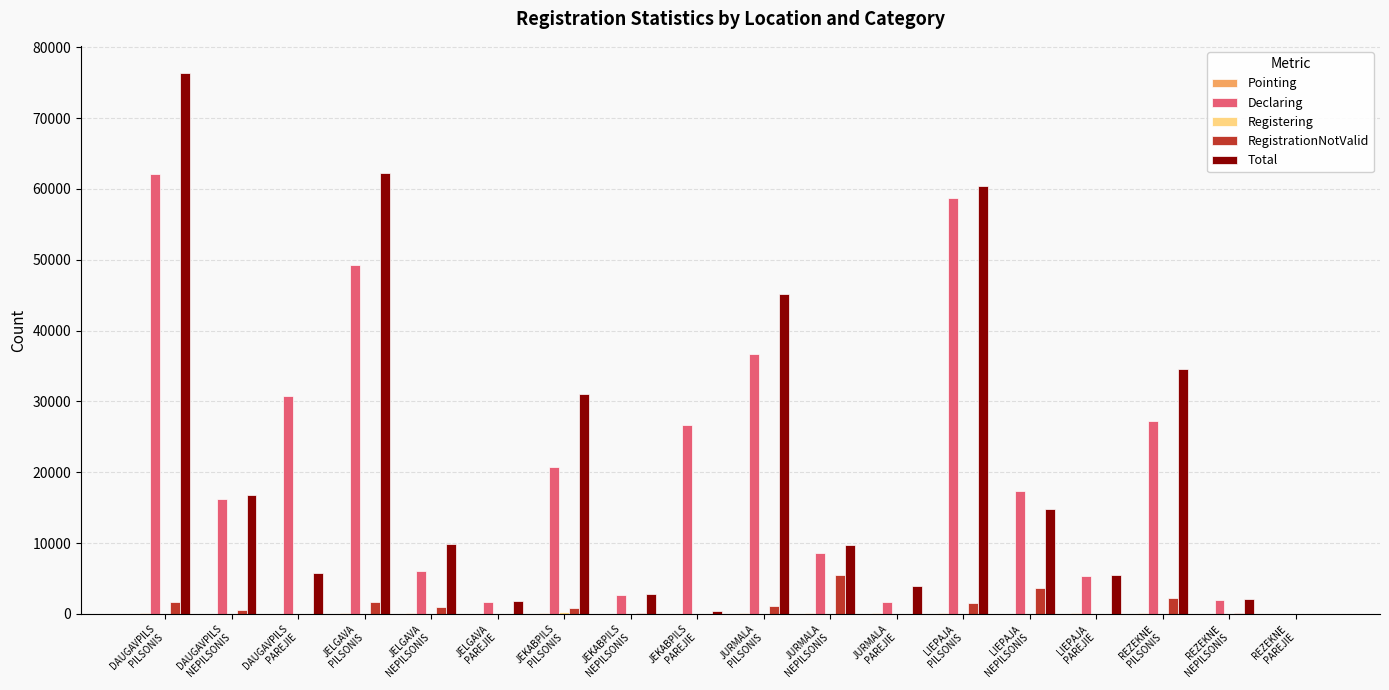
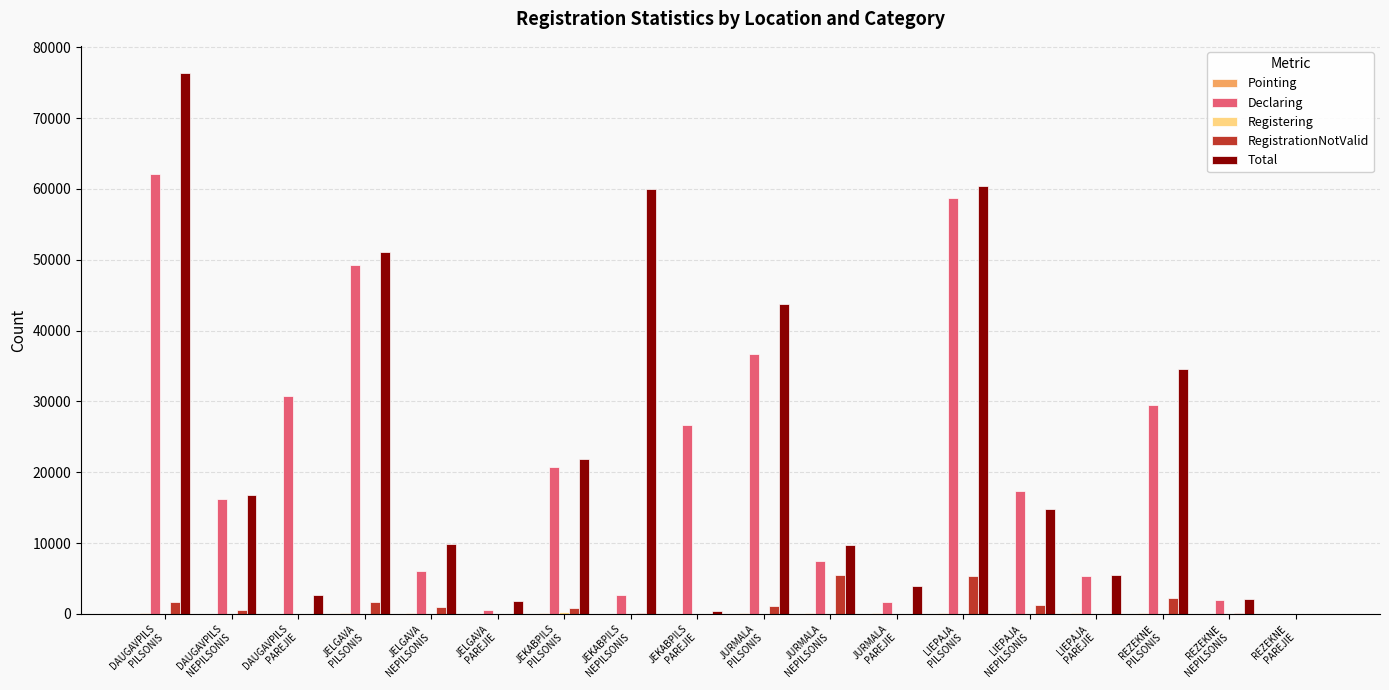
Total, DAUGAVPILS PAREJIE: 6000 -> 3000
Total, JELGAVA PILSONIS: 62000 -> 51000
Declaring, JELGAVA PAREJIE: 2000 -> 1000
Total, JEKABPILS PILSONIS: 31000 -> 22000
Total, JEKABPILS NEPILSONIS: 3000 -> 60000
Total, JURMALA PILSONIS: 45000 -> 44000
Declaring, JURMALA NEPILSONIS: 9000 -> 7000
RegistrationNotValid, LIEPAJA PILSONIS: 2000 -> 5000
RegistrationNotValid, LIEPAJA NEPILSONIS: 4000 -> 1000
Declaring, REZEKNE PILSONIS: 27000 -> 29000
